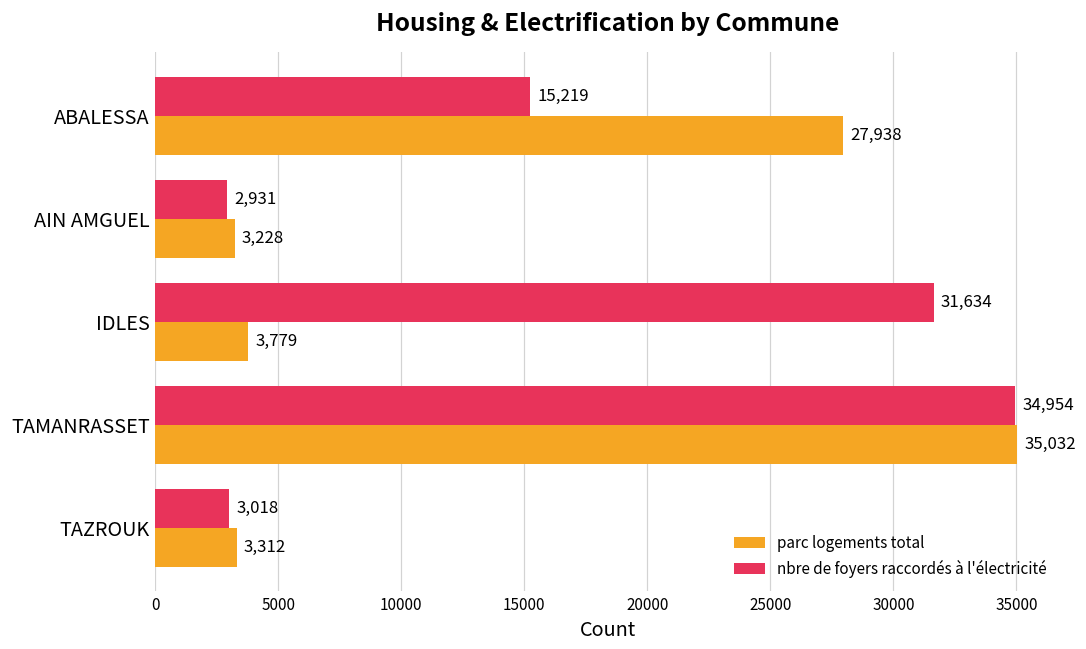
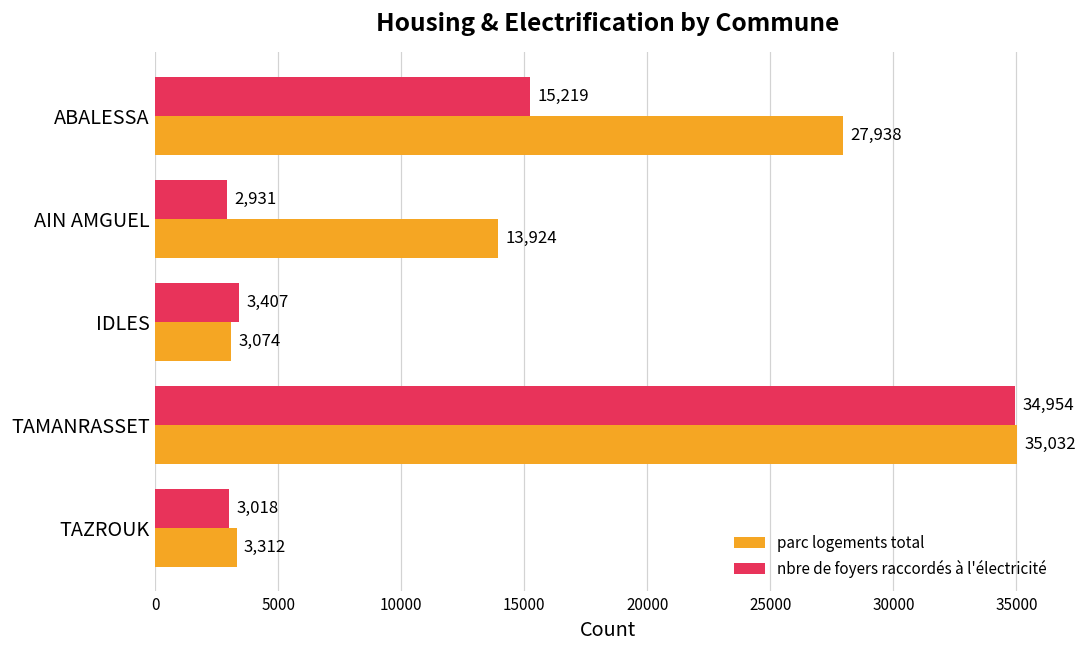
parc logements total, AIN AMGUEL: 3,228 -> 13,924
nbre de foyers raccordés à l'électricité, IDLES: 31,634 -> 3,407
parc logements total, IDLES: 3,779 -> 3,074
